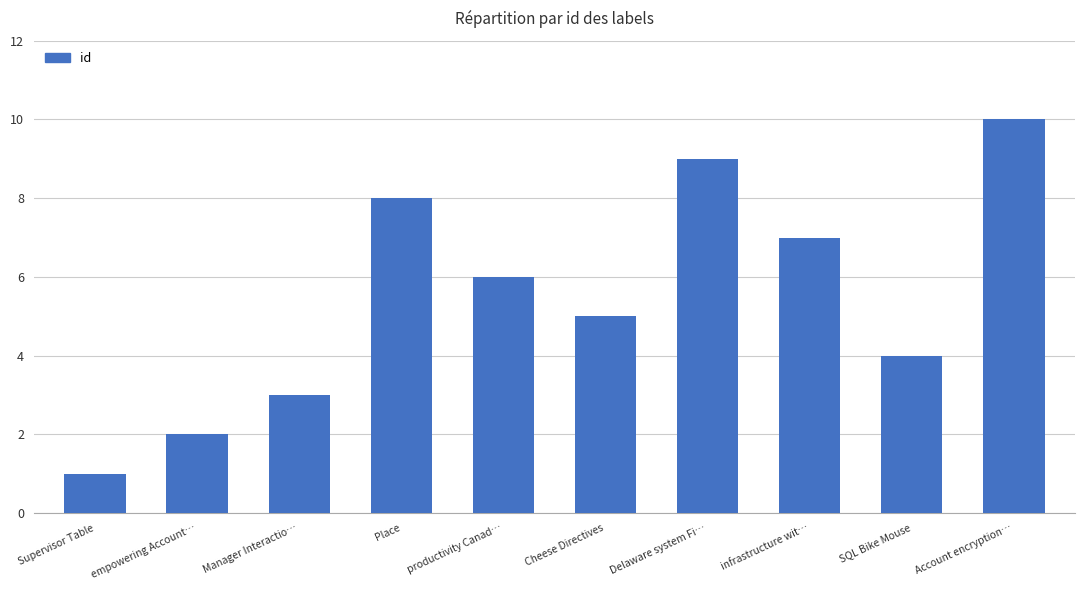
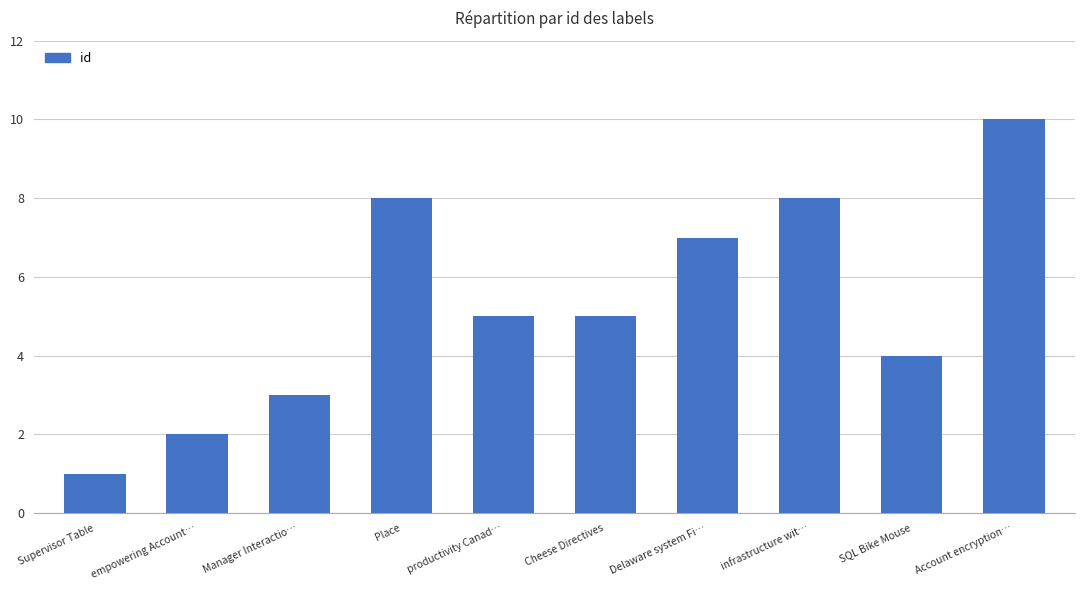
productivity Canad…: 6 -> 5
Delaware system Fi…: 9 -> 7
infrastructure wit…: 7 -> 8
